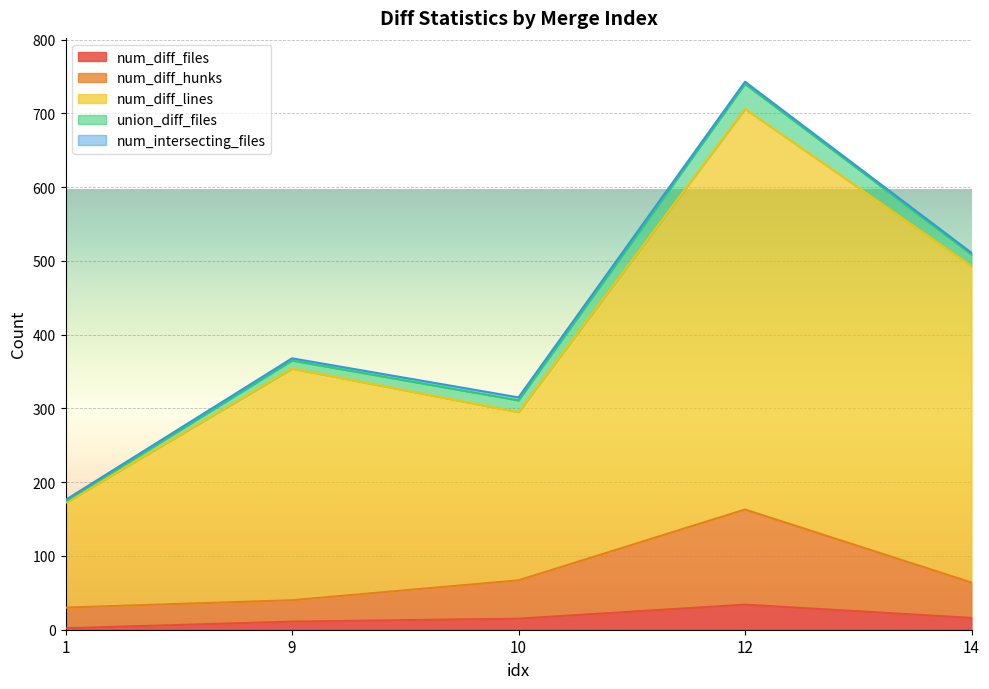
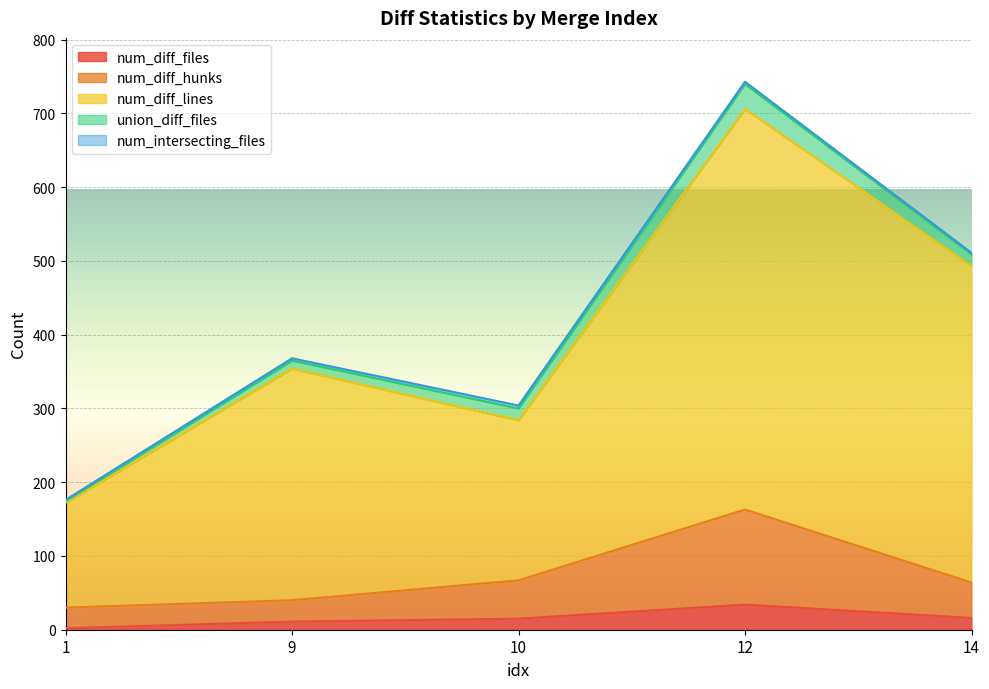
num_diff_lines, 10: 230 -> 220
